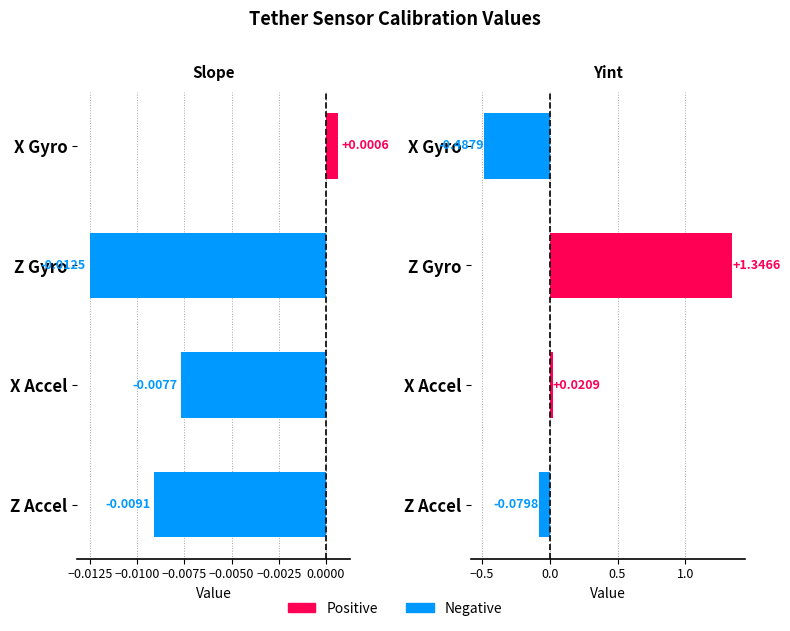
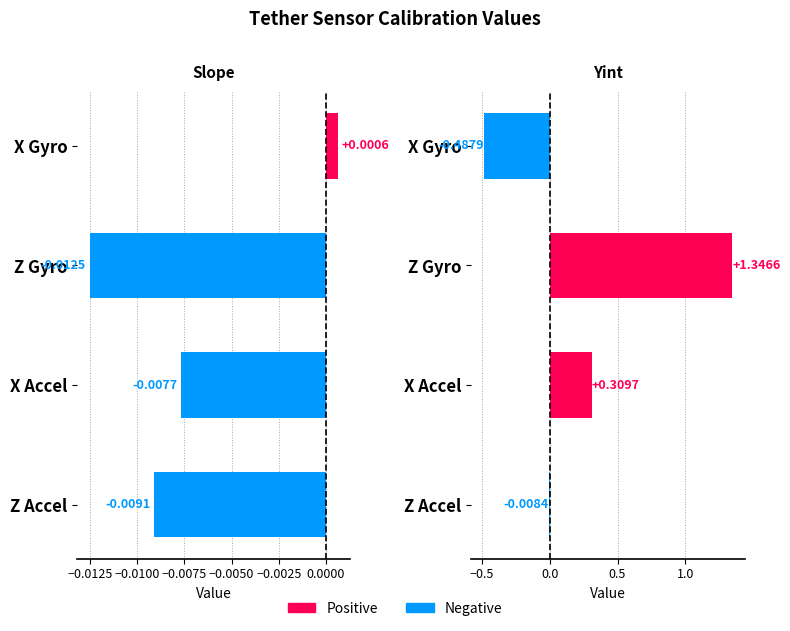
Yint, X Accel: +0.0209 -> +0.3097
Yint, Z Accel: -0.0798 -> -0.0084
